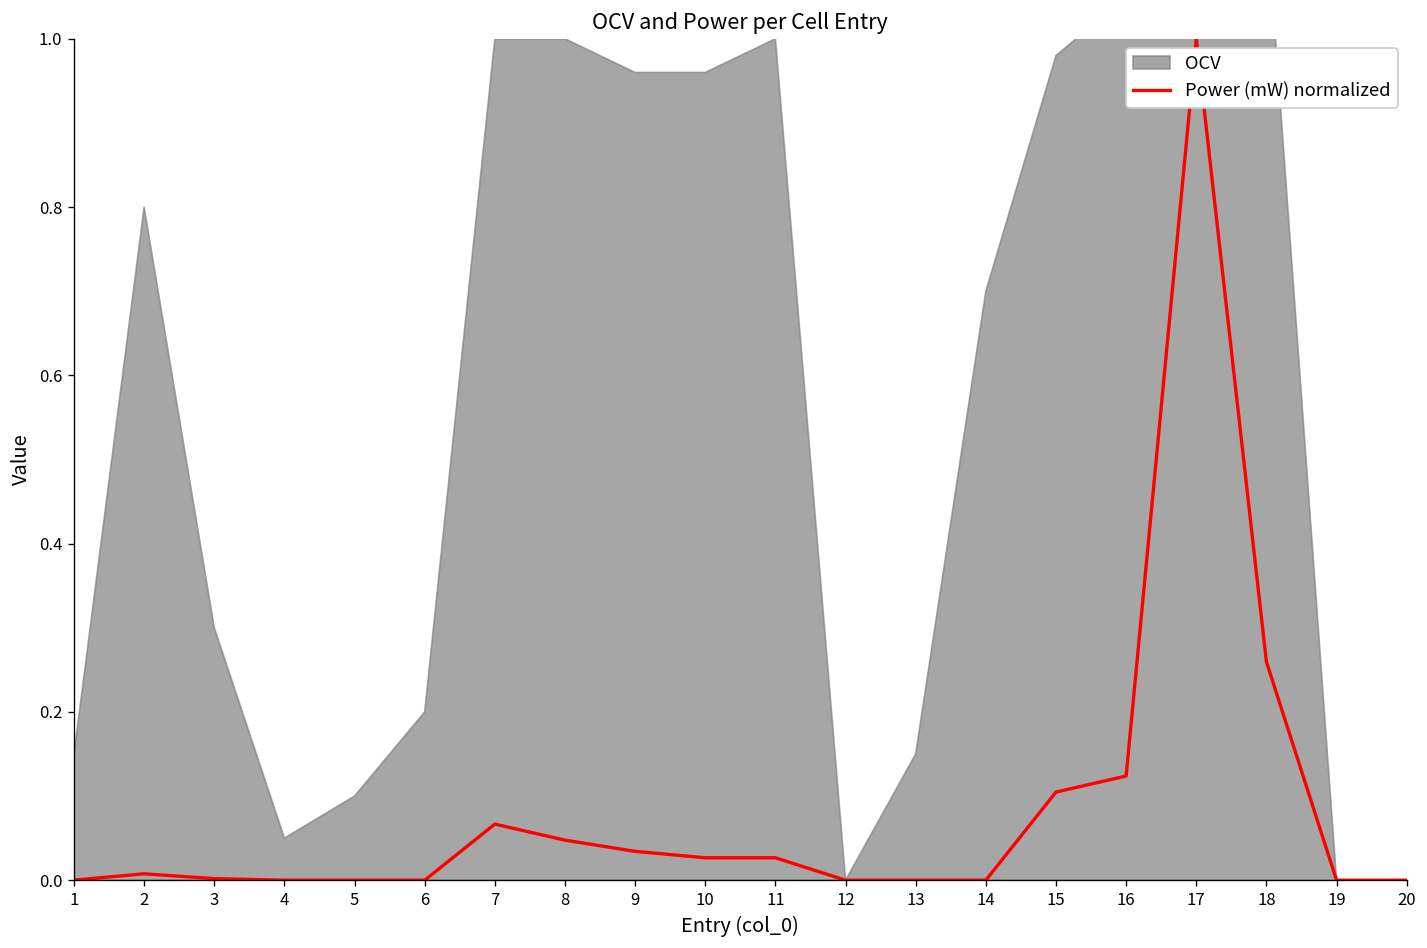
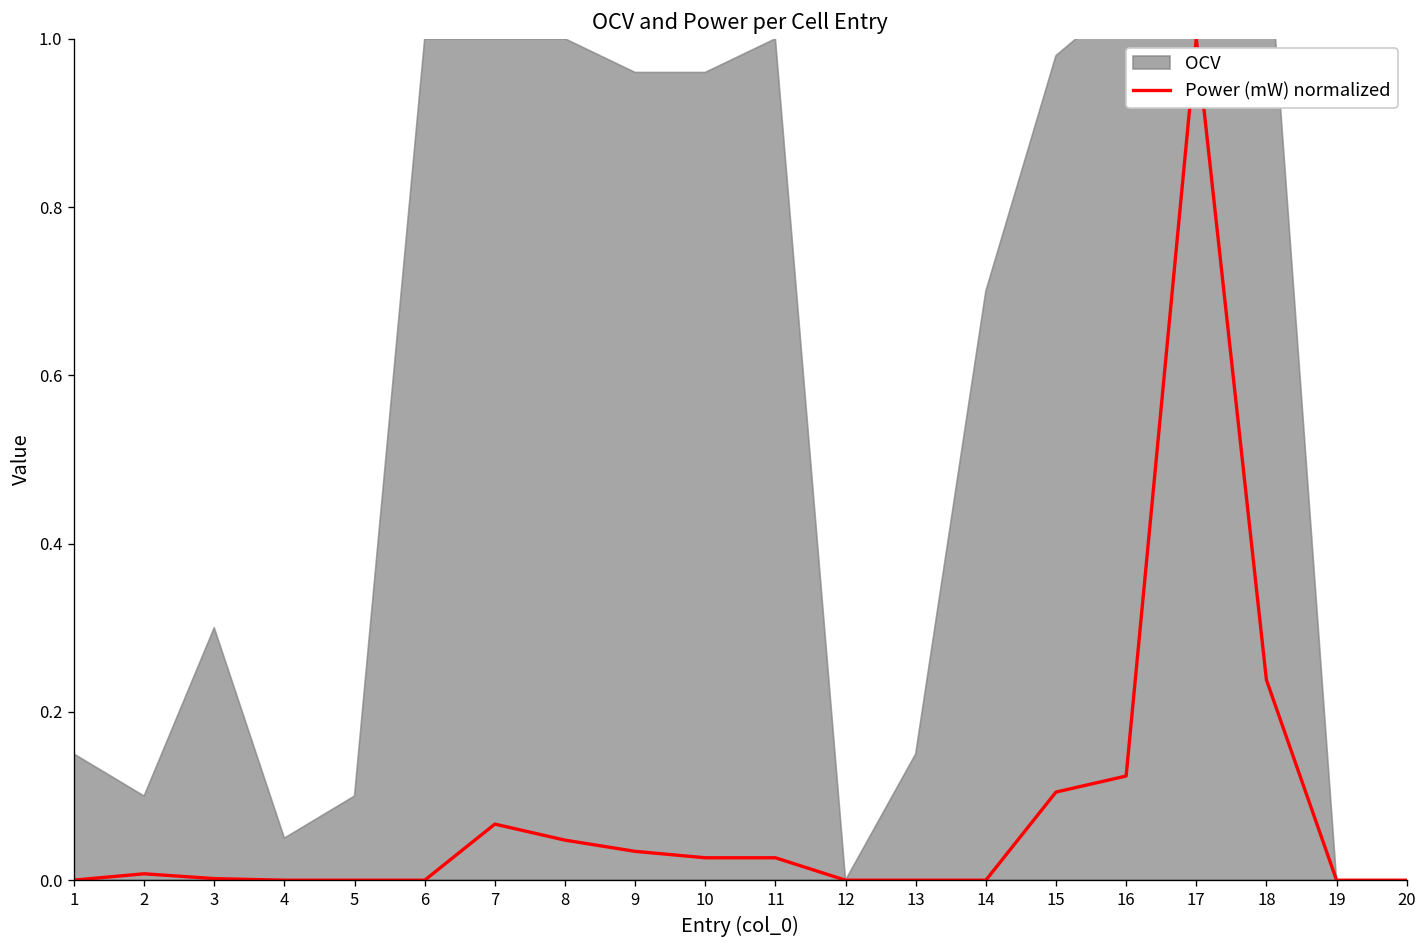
OCV, 2: 0.8 -> 0.1
OCV, 6: 0.2 -> 1.0
Power (mW) normalized, 18: 0.26 -> 0.24
